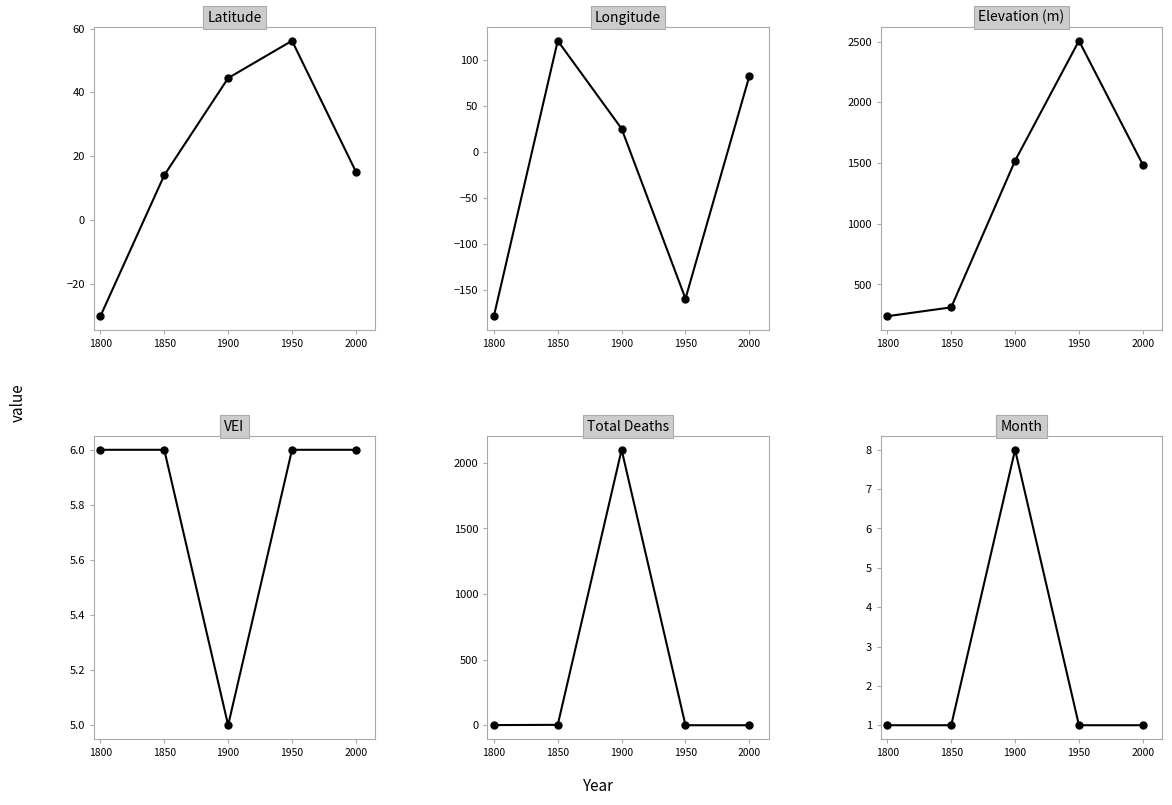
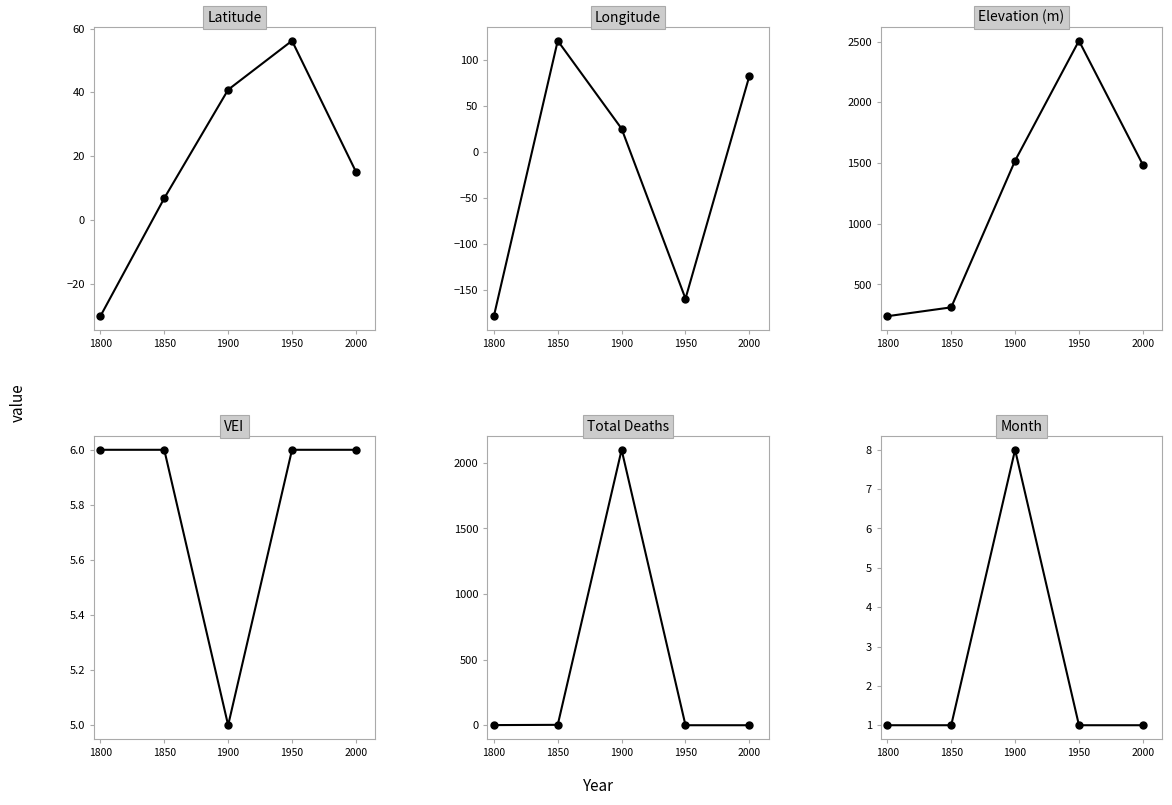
Latitude, 1850: 14 -> 7
Latitude, 1900: 44 -> 41
